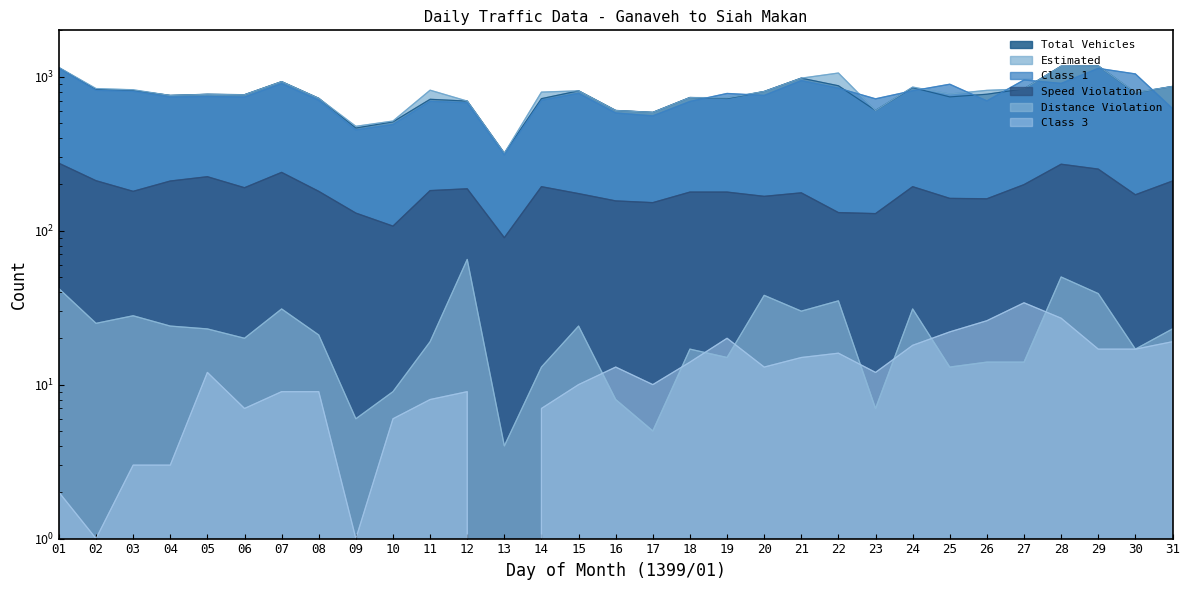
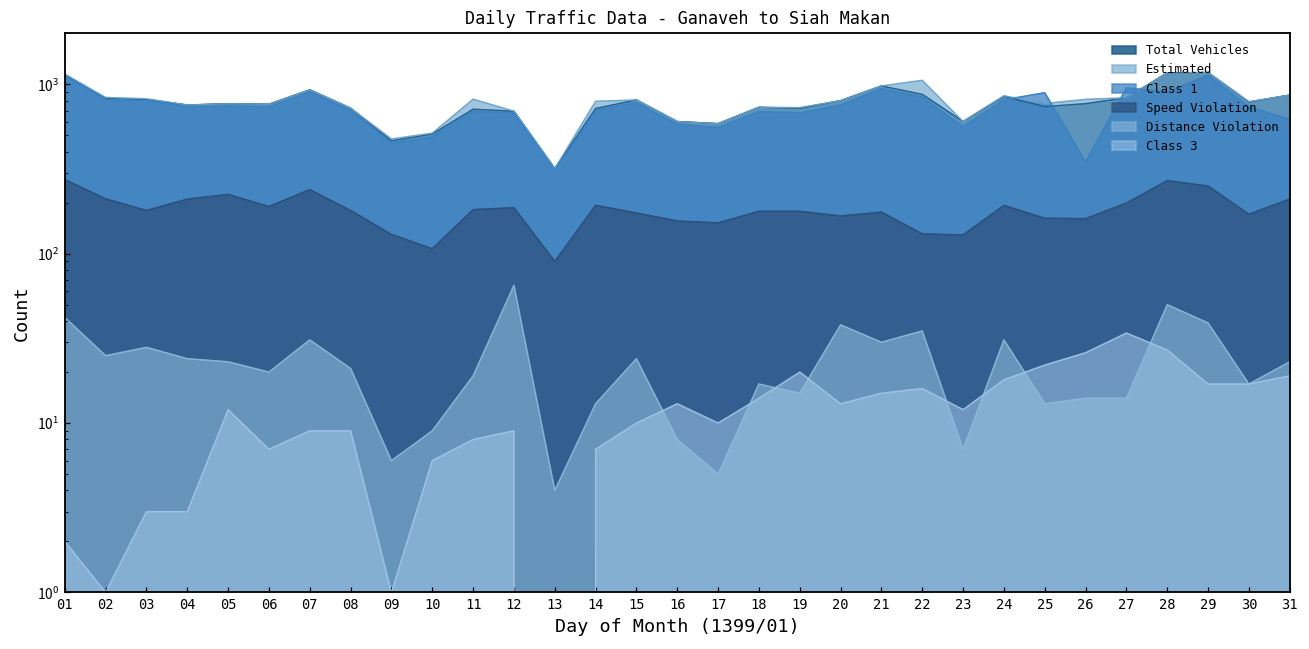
Class 1, 19: 800 -> 700
Class 1, 23: 700 -> 560
Class 1, 26: 700 -> 350
Class 1, 30: 1000 -> 700
